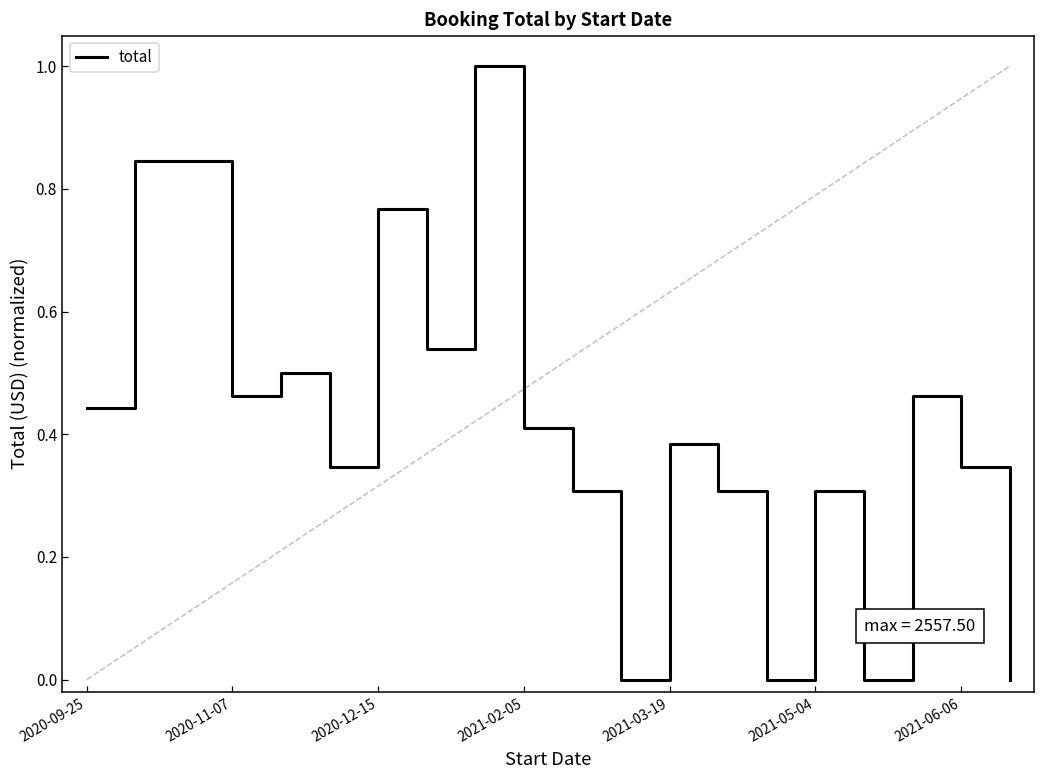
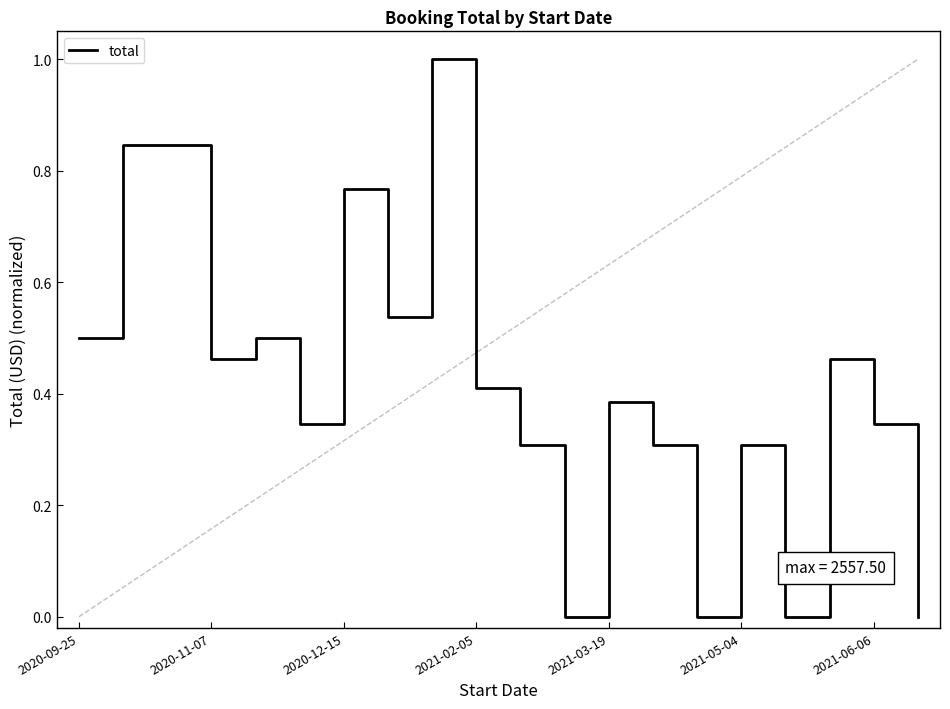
total, 2020-09-25: 0.44 -> 0.50
